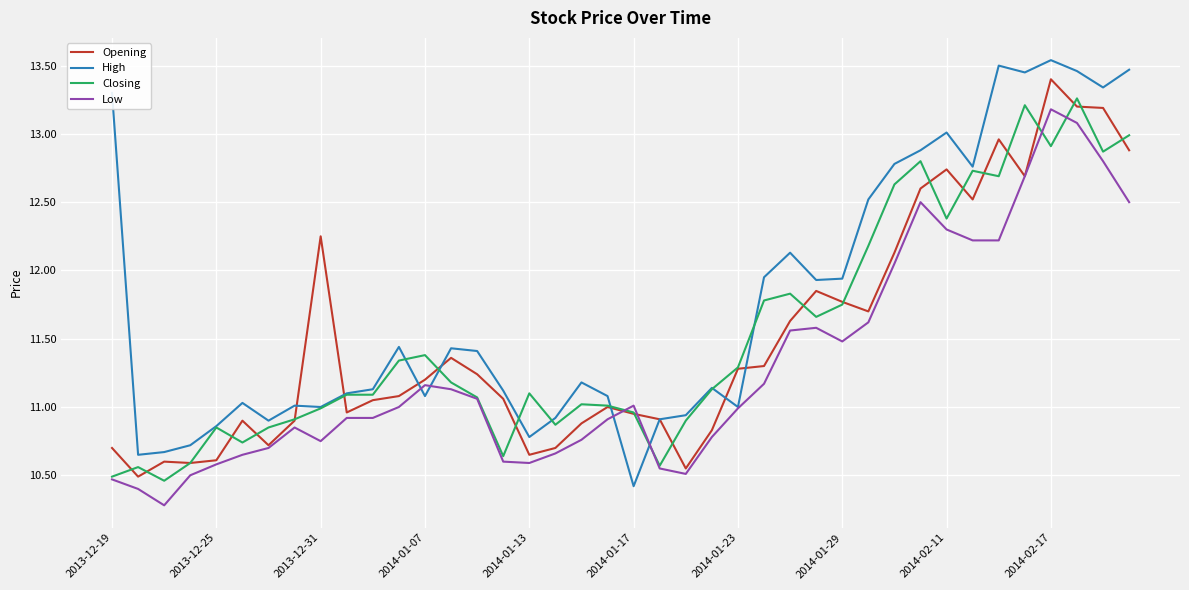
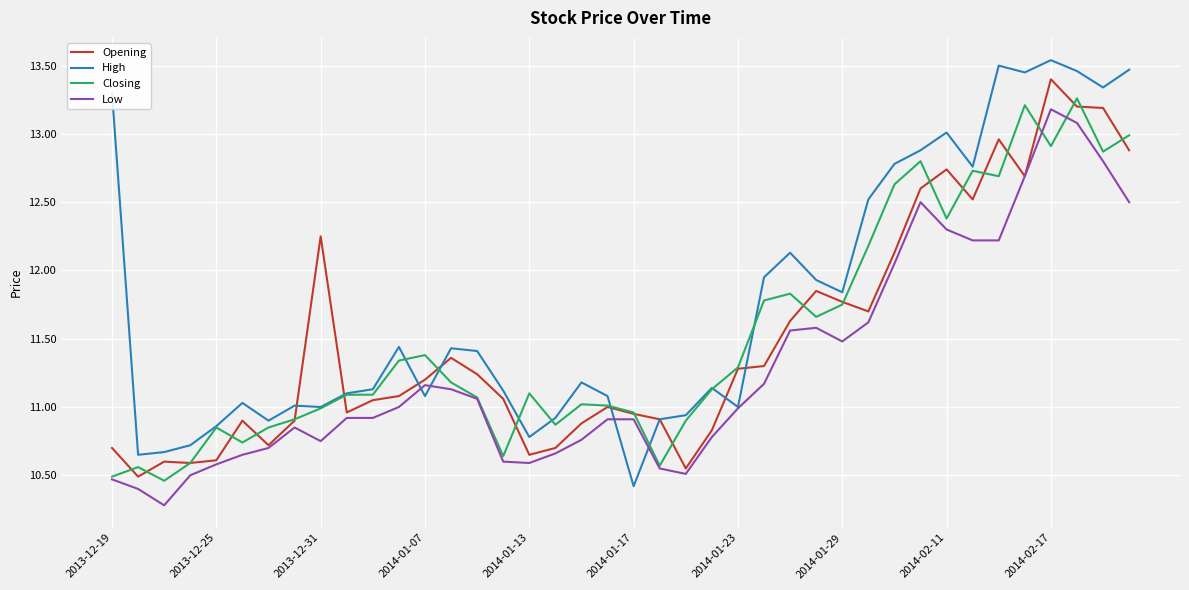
Low, 2014-01-17: 11.01 -> 10.91
High, 2014-01-29: 11.94 -> 11.84
